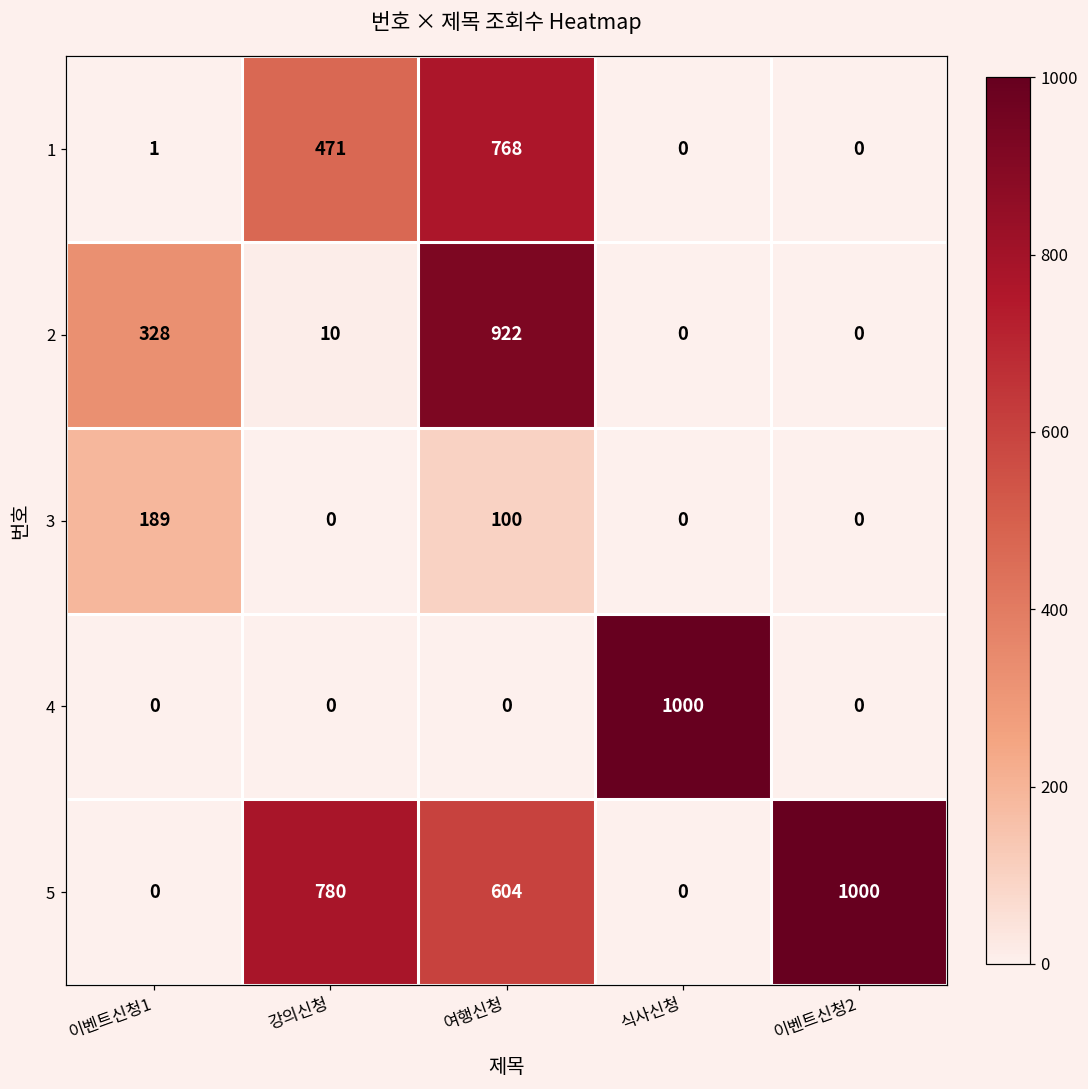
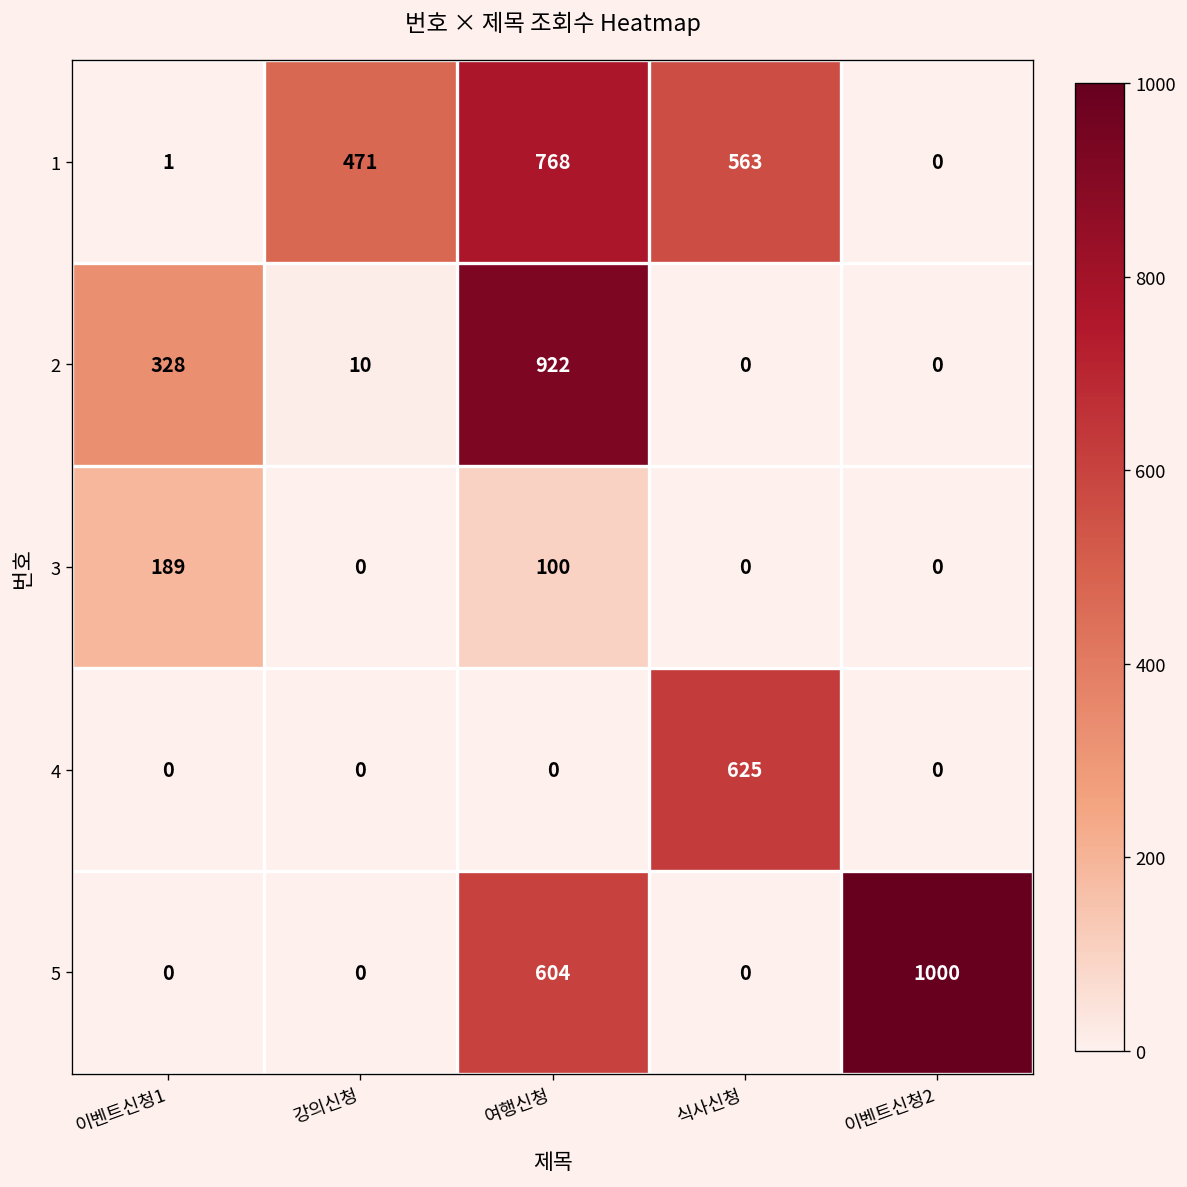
1, 식사신청: 0 -> 563
4, 식사신청: 1000 -> 625
5, 강의신청: 780 -> 0
